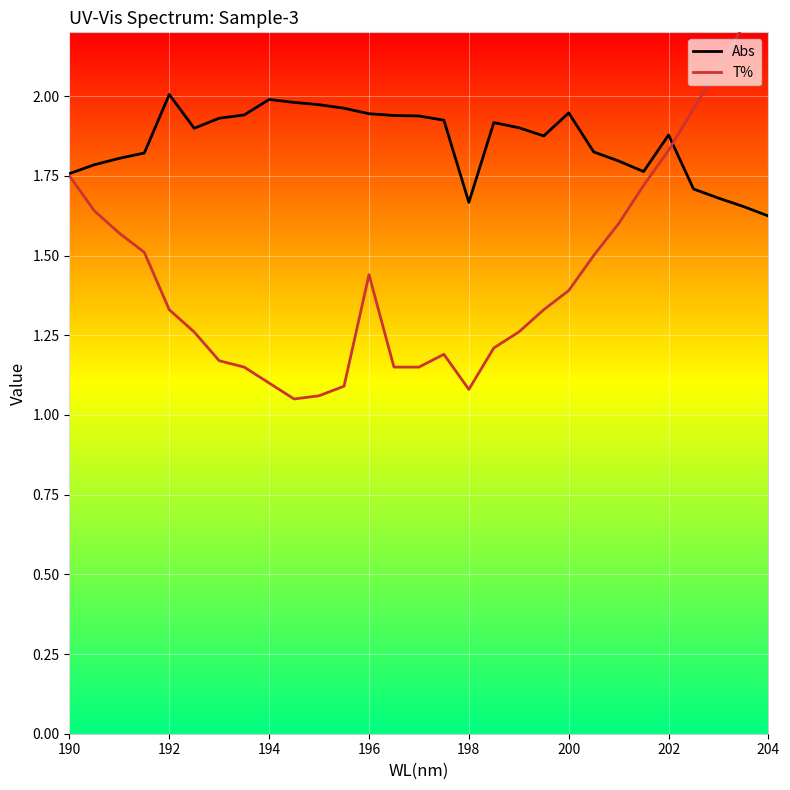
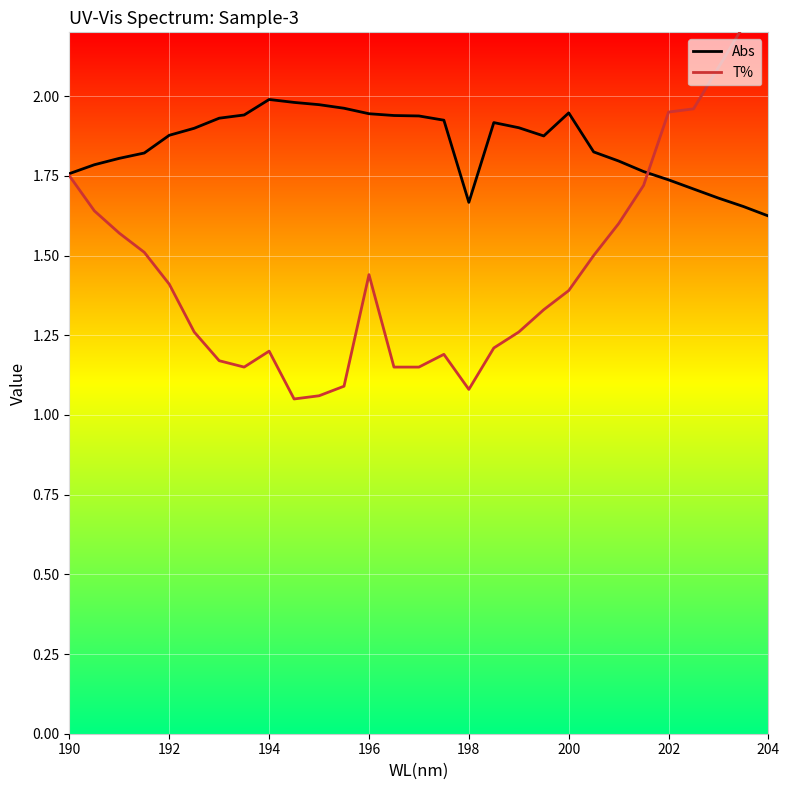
Abs, 192: 2.01 -> 1.88
T%, 192: 1.33 -> 1.41
T%, 194: 1.1 -> 1.2
Abs, 202: 1.88 -> 1.74
T%, 202: 1.83 -> 1.95
